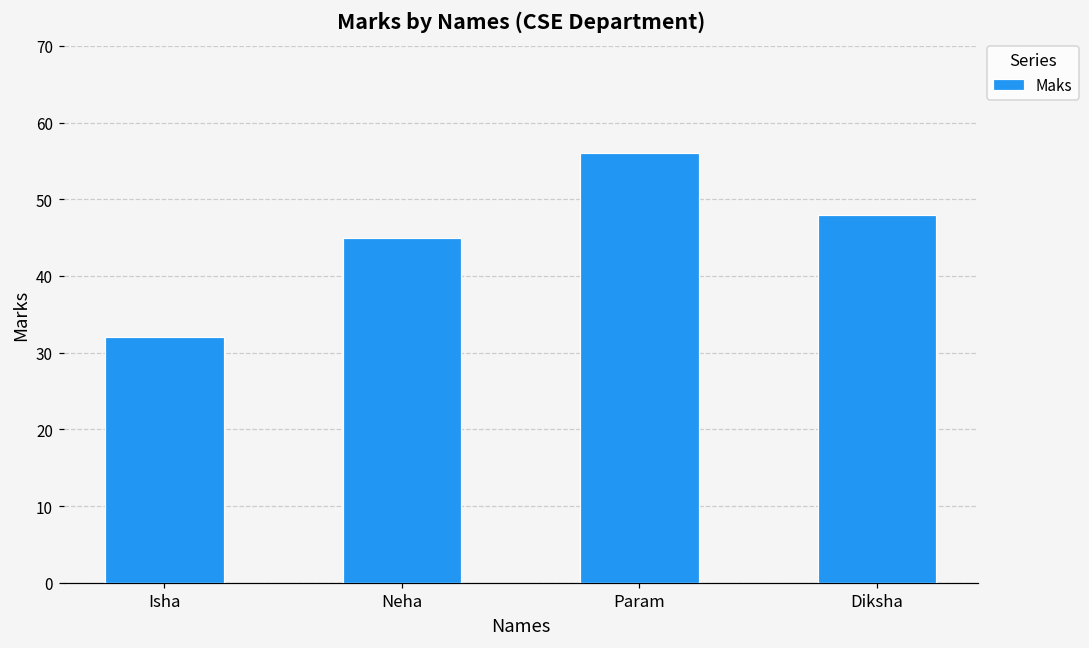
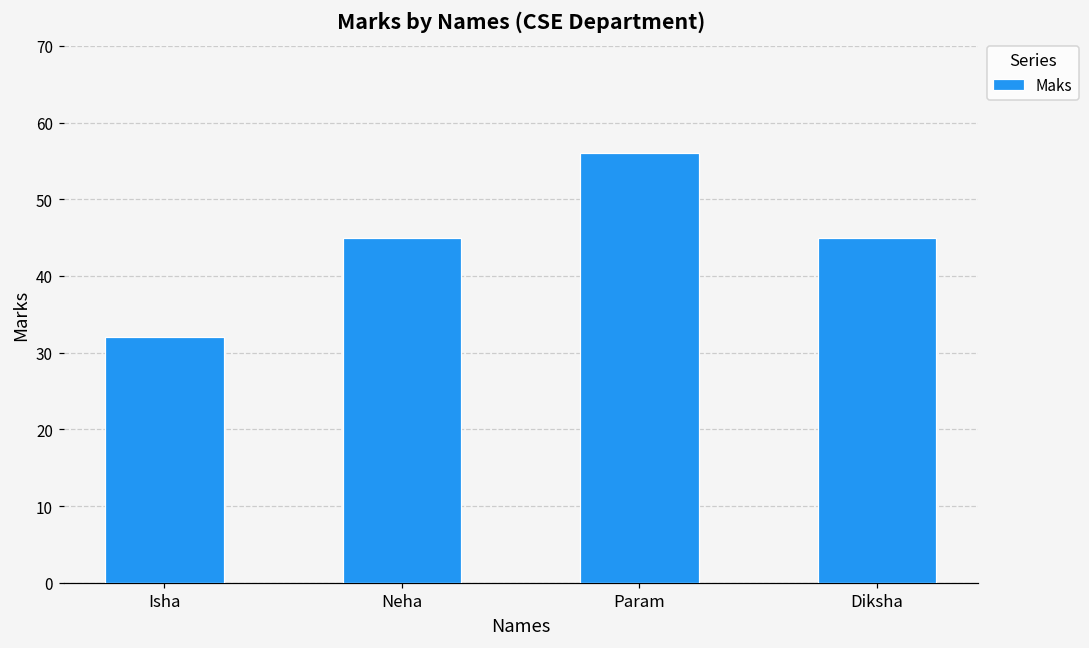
Diksha: 48 -> 45
